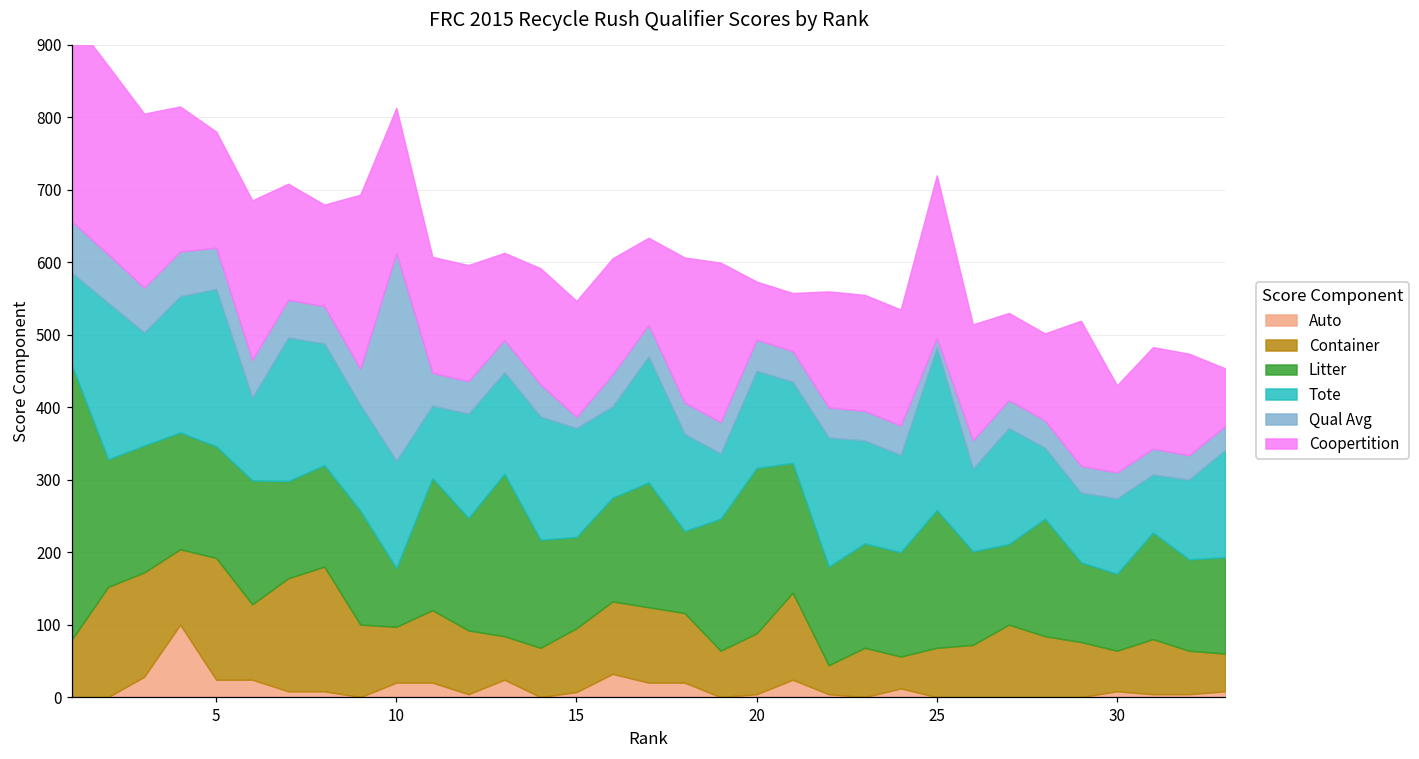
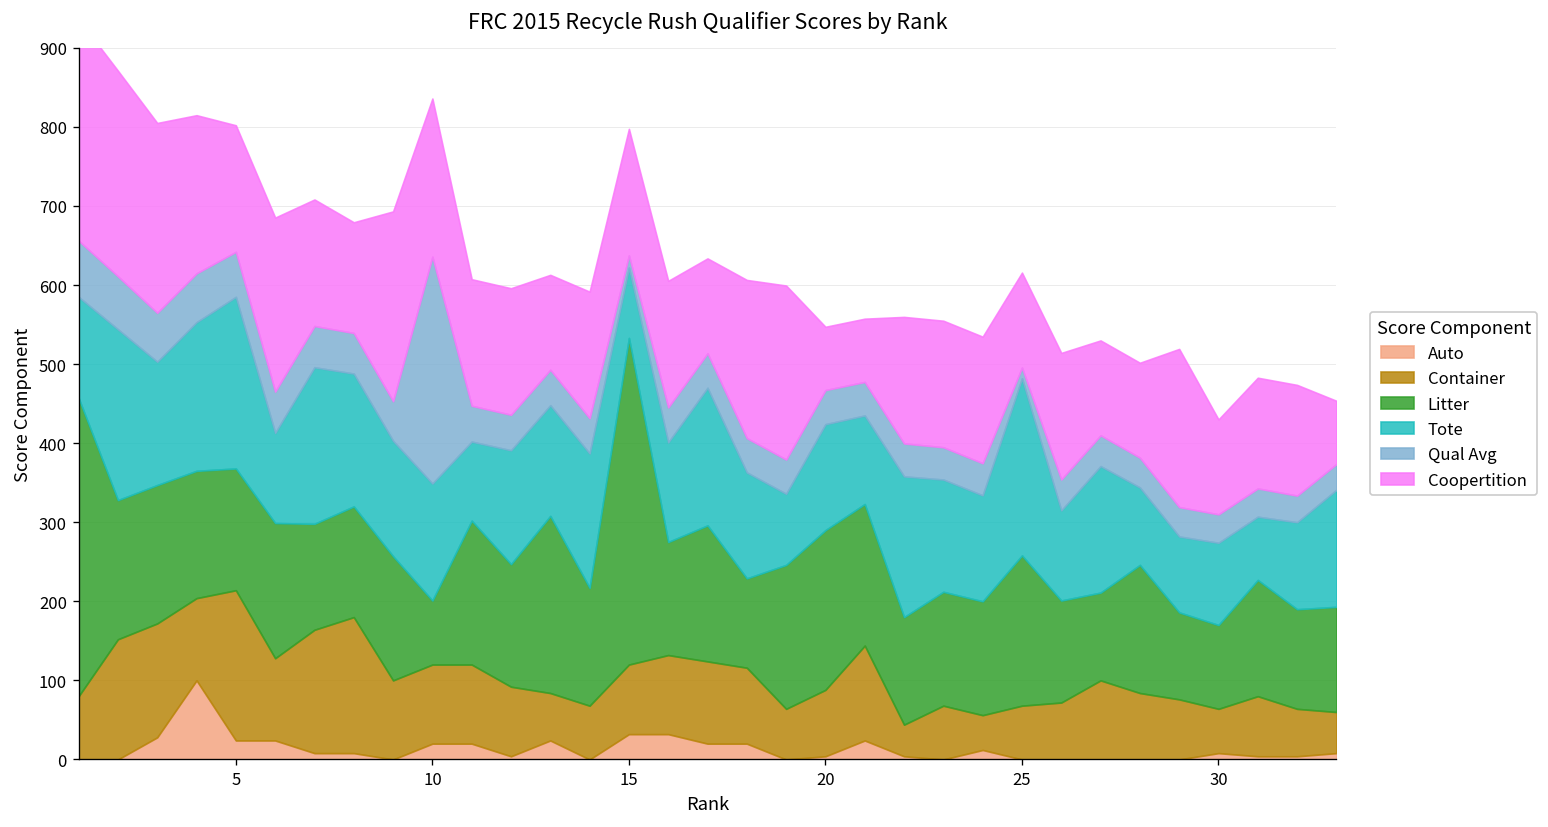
Container, 5: 170 -> 190
Container, 10: 80 -> 100
Auto, 15: 10 -> 30
Litter, 15: 130 -> 410
Tote, 15: 150 -> 90
Litter, 20: 230 -> 200
Coopertition, 25: 220 -> 120
